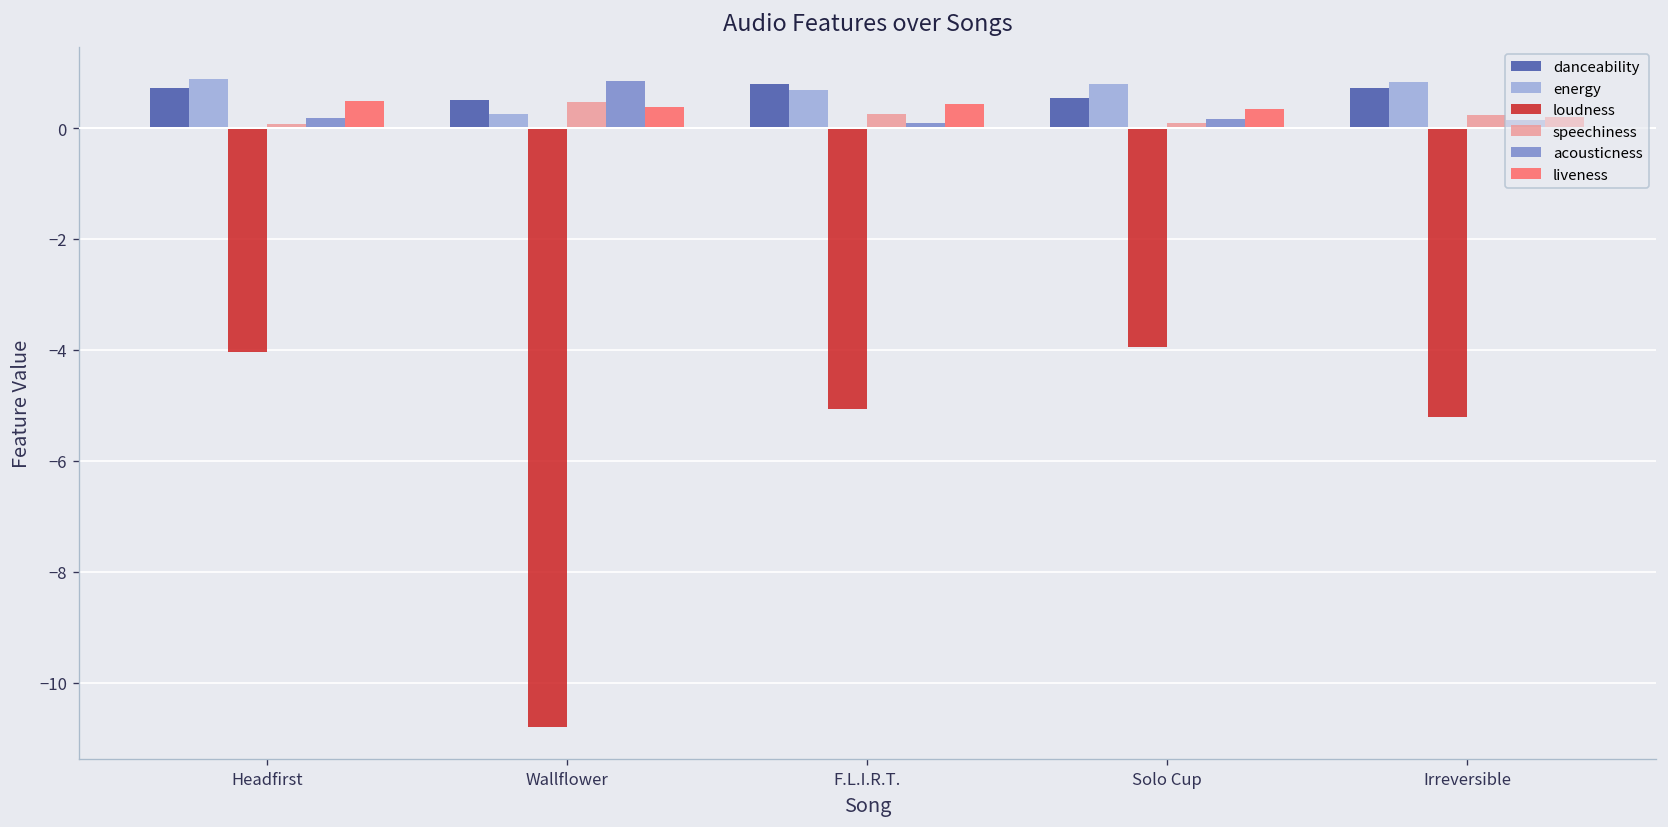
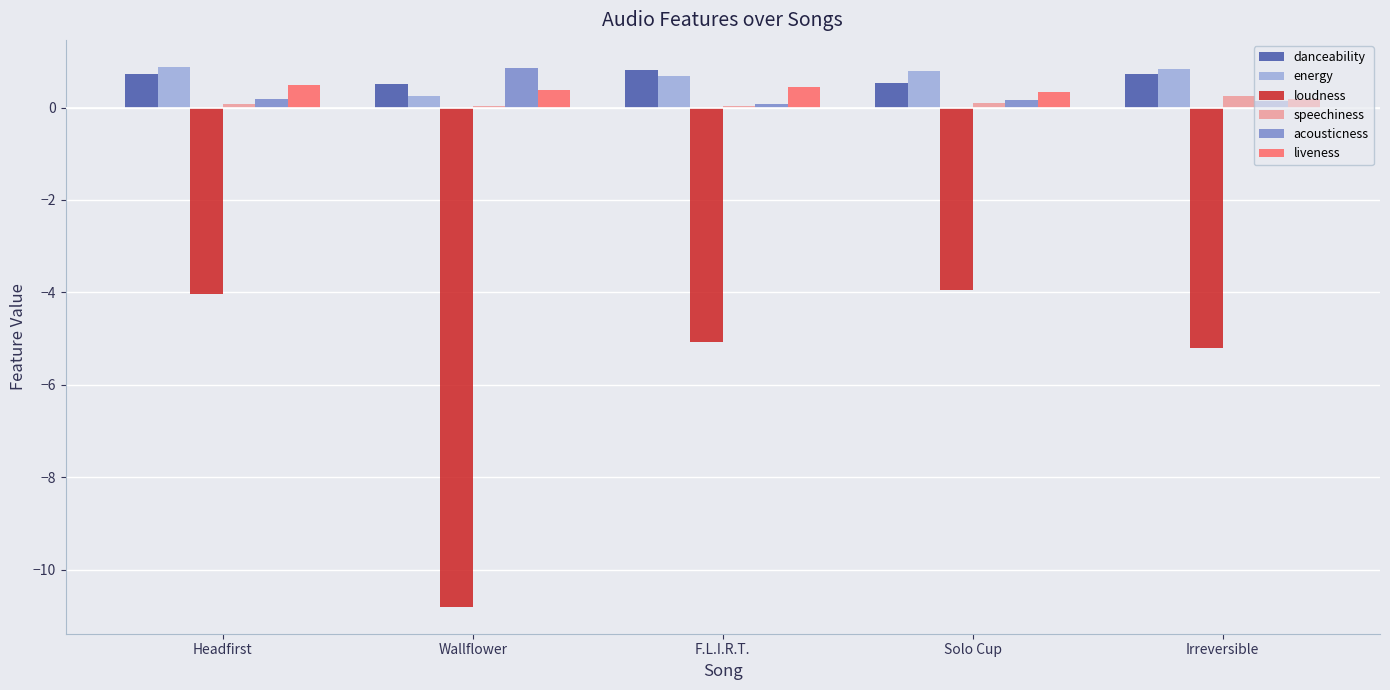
speechiness, Wallflower: 0.5 -> 0.0
speechiness, F.L.I.R.T.: 0.3 -> 0.0
